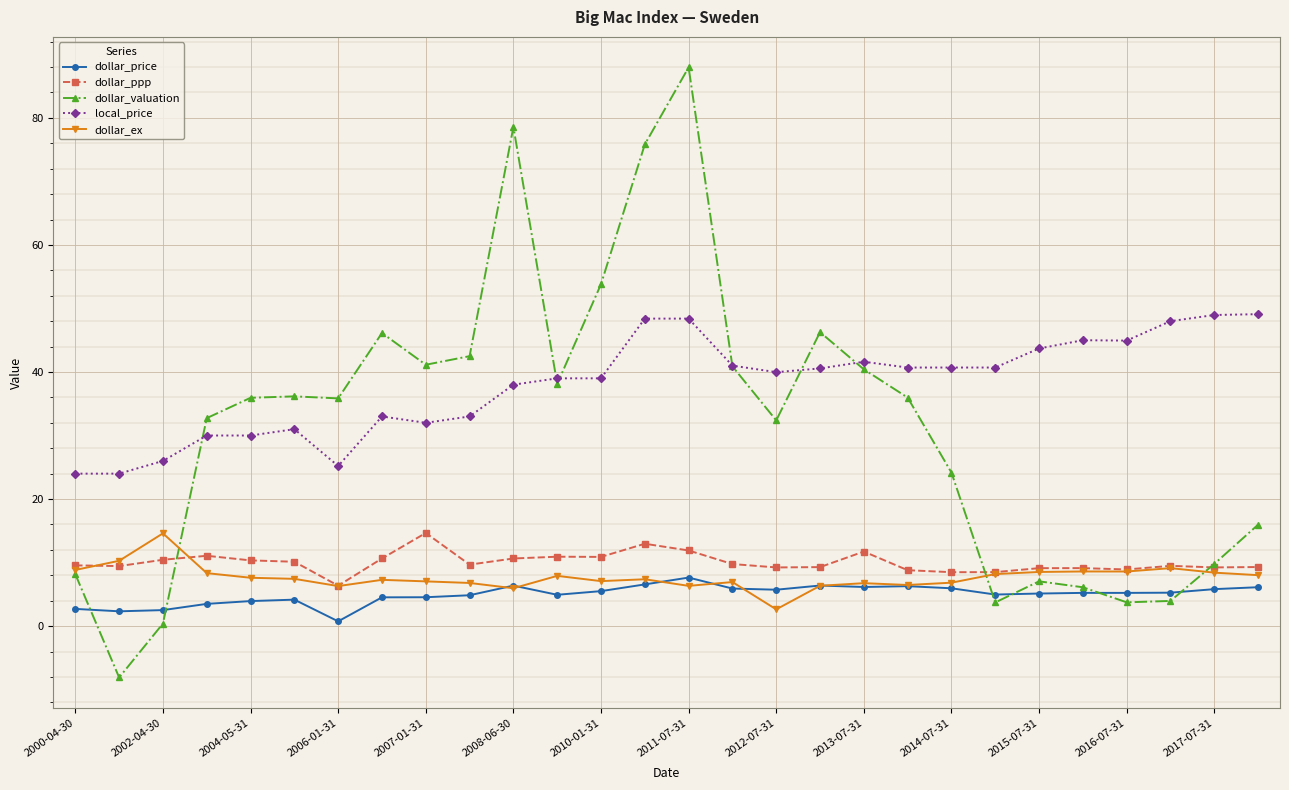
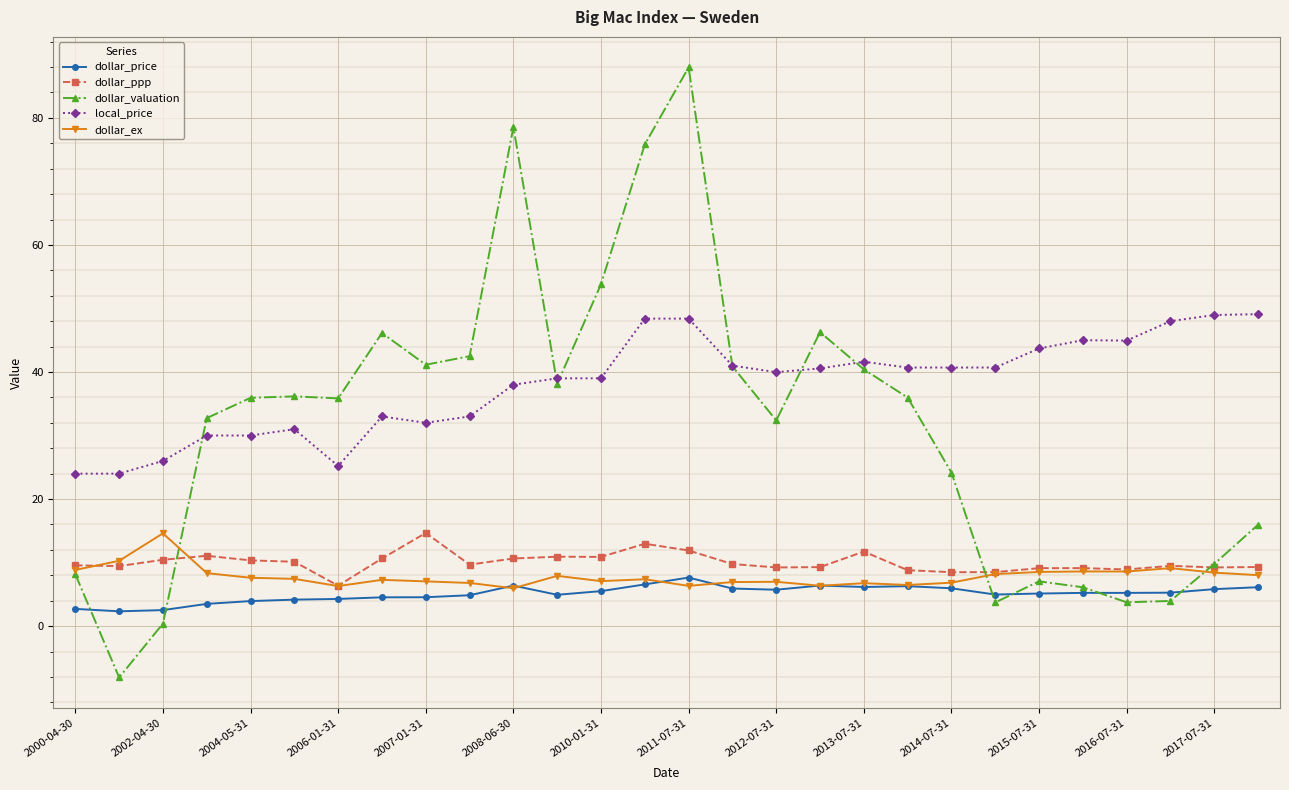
dollar_price, 2006-01-31: 1 -> 4
dollar_ex, 2012-07-31: 3 -> 7
